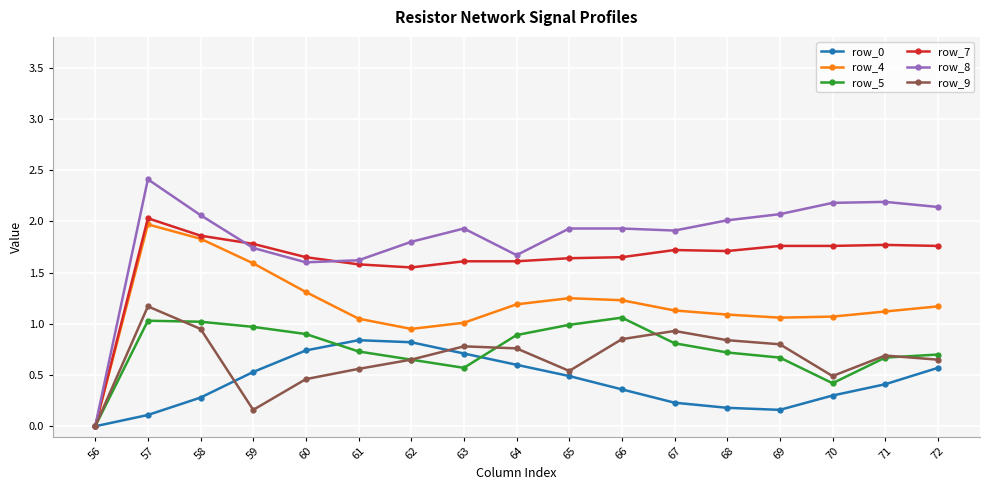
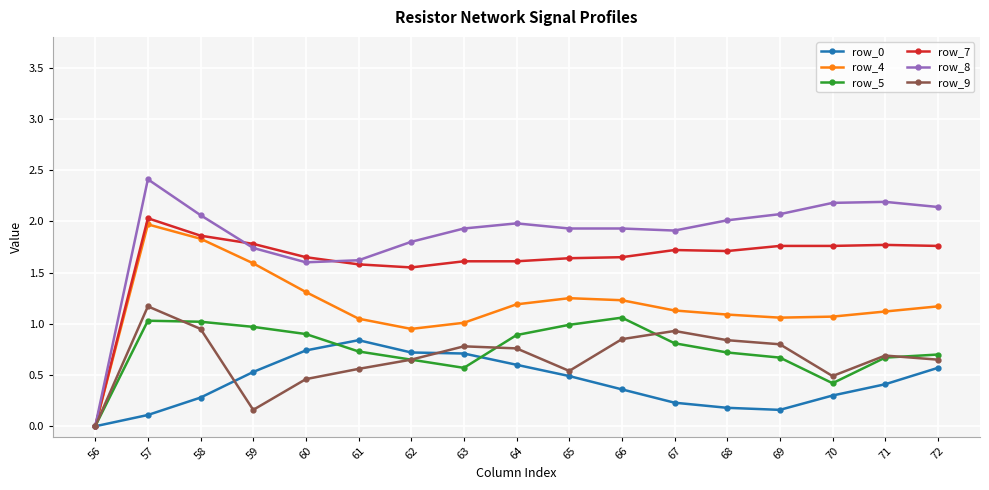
row_0, 62: 0.82 -> 0.72
row_8, 64: 1.67 -> 1.98
